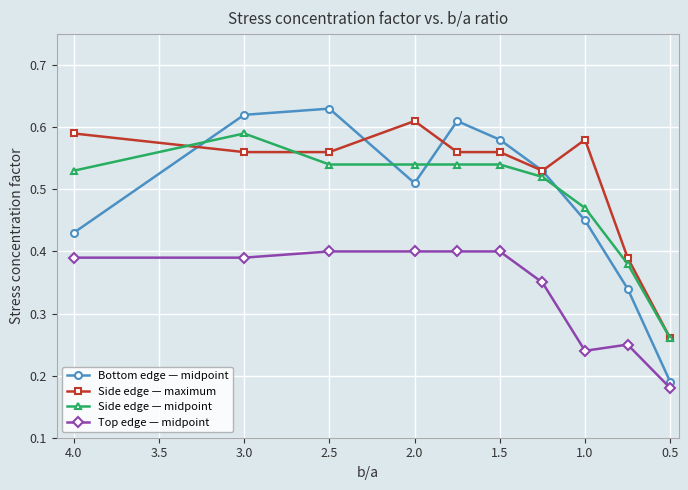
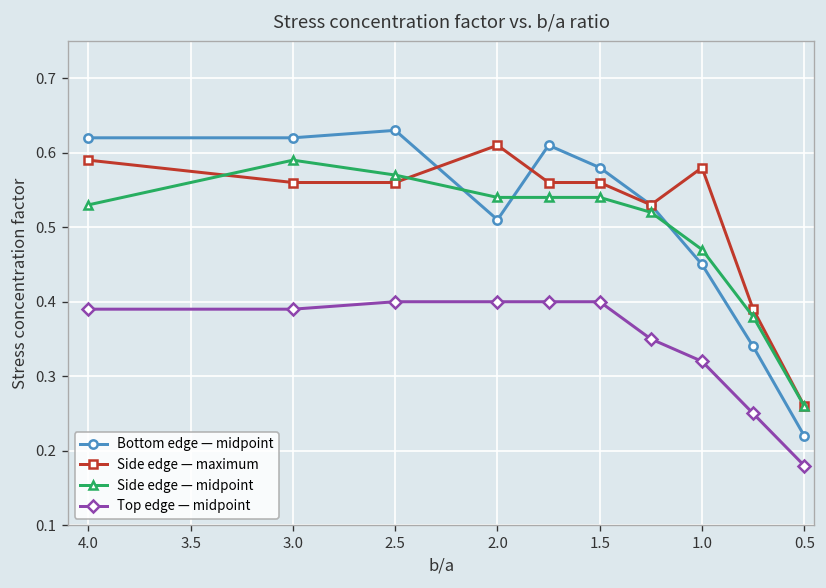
Bottom edge — midpoint, 4.0: 0.43 -> 0.62
Side edge — midpoint, 2.5: 0.54 -> 0.57
Top edge — midpoint, 1.0: 0.24 -> 0.32
Bottom edge — midpoint, 0.5: 0.19 -> 0.22
